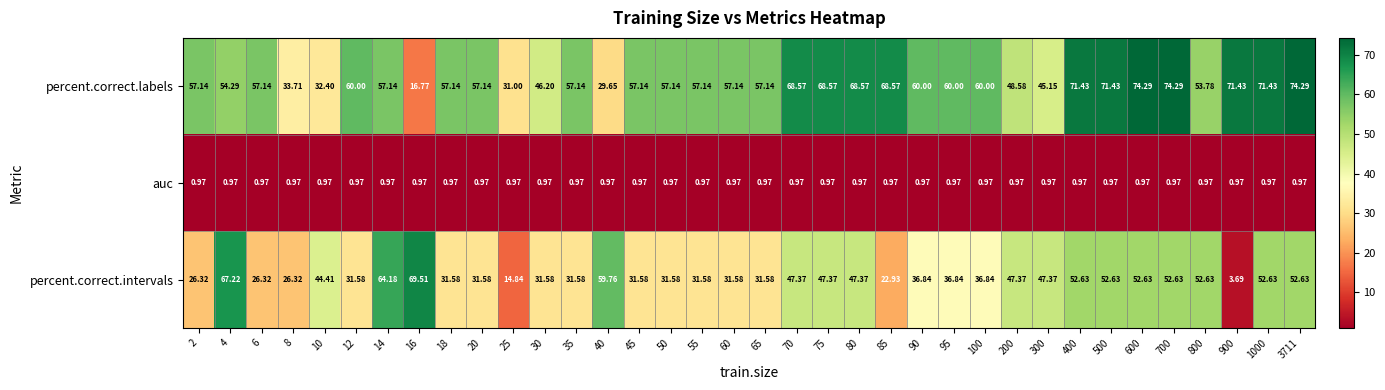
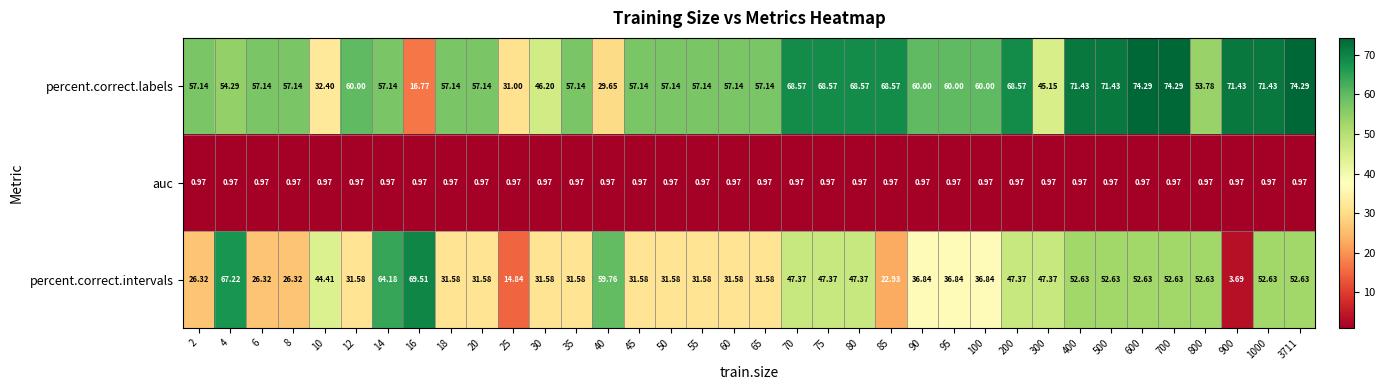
percent.correct.labels, 8: 33.71 -> 57.14
percent.correct.labels, 200: 48.58 -> 68.57
